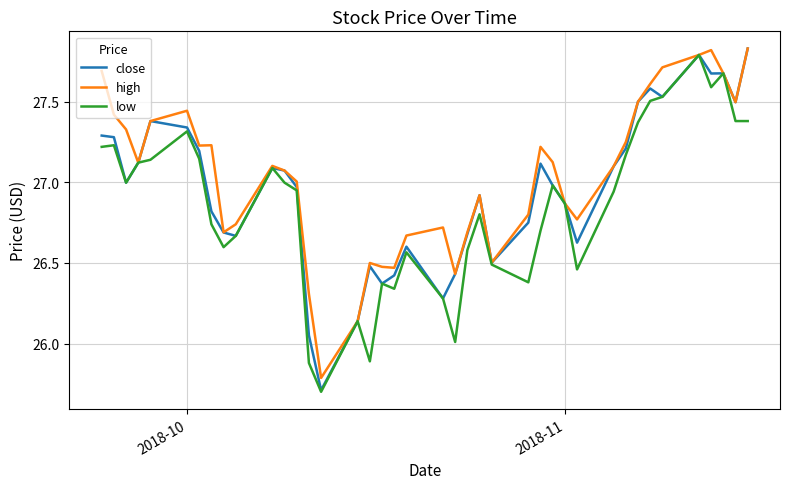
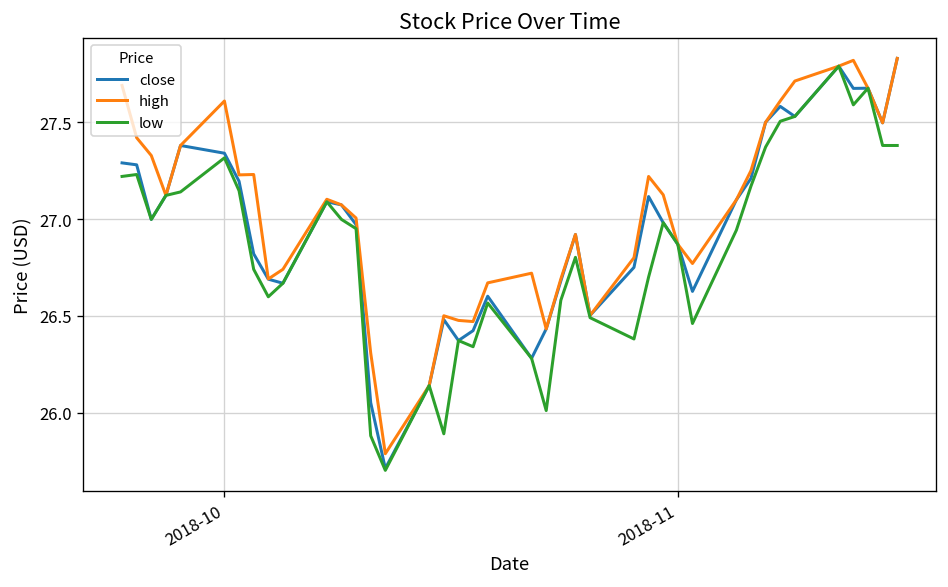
high, 2018-10: 27.44 -> 27.61
